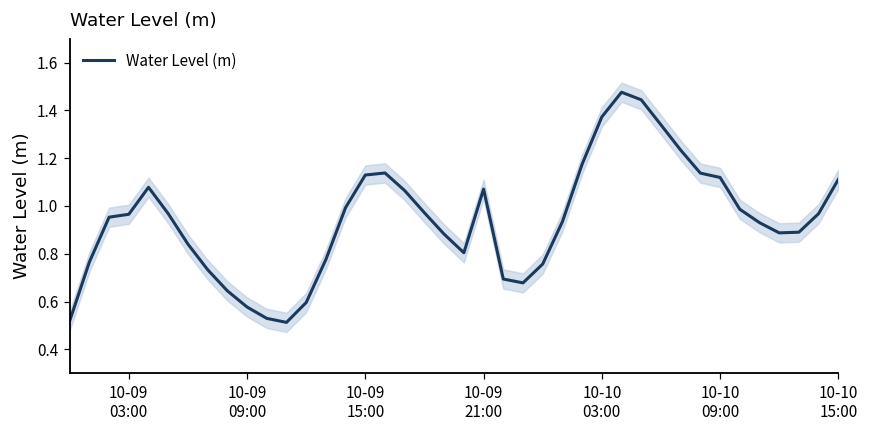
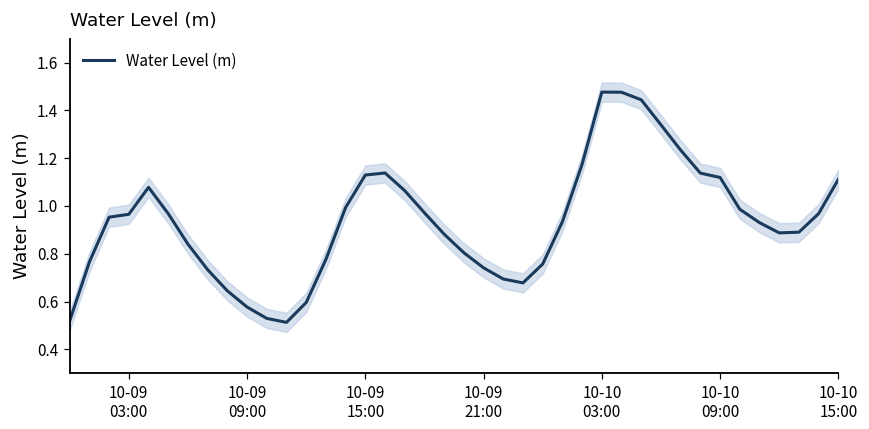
Water Level (m), 10-09 21:00: 1.07 -> 0.74
Water Level (m), 10-10 03:00: 1.37 -> 1.48
